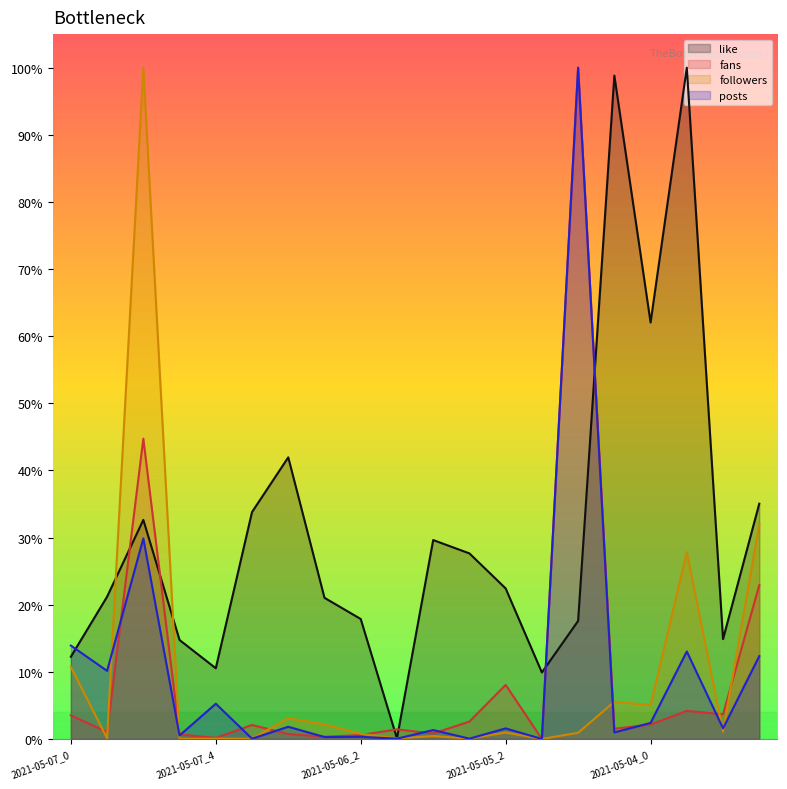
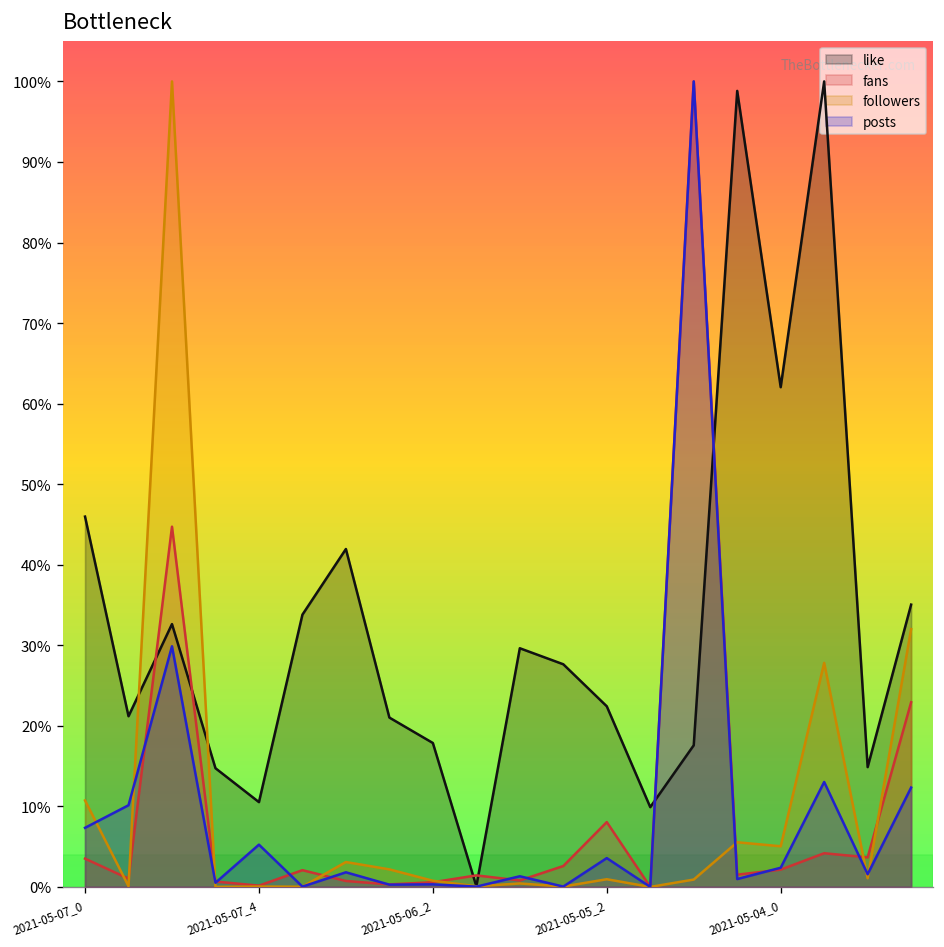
like, 2021-05-07_0: 12% -> 46%
posts, 2021-05-07_0: 14% -> 7%
posts, 2021-05-05_2: 2% -> 4%
